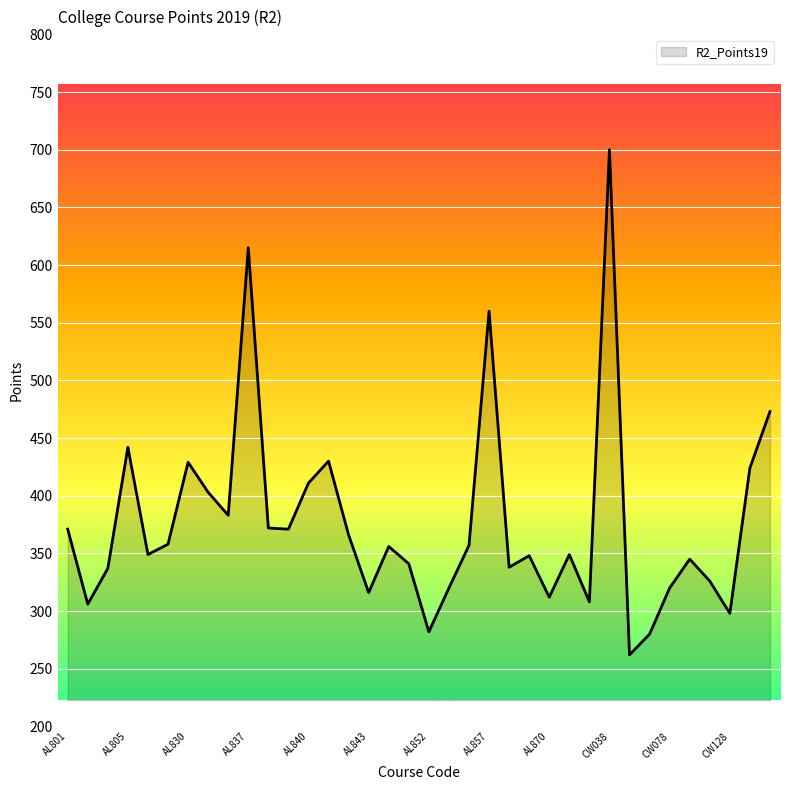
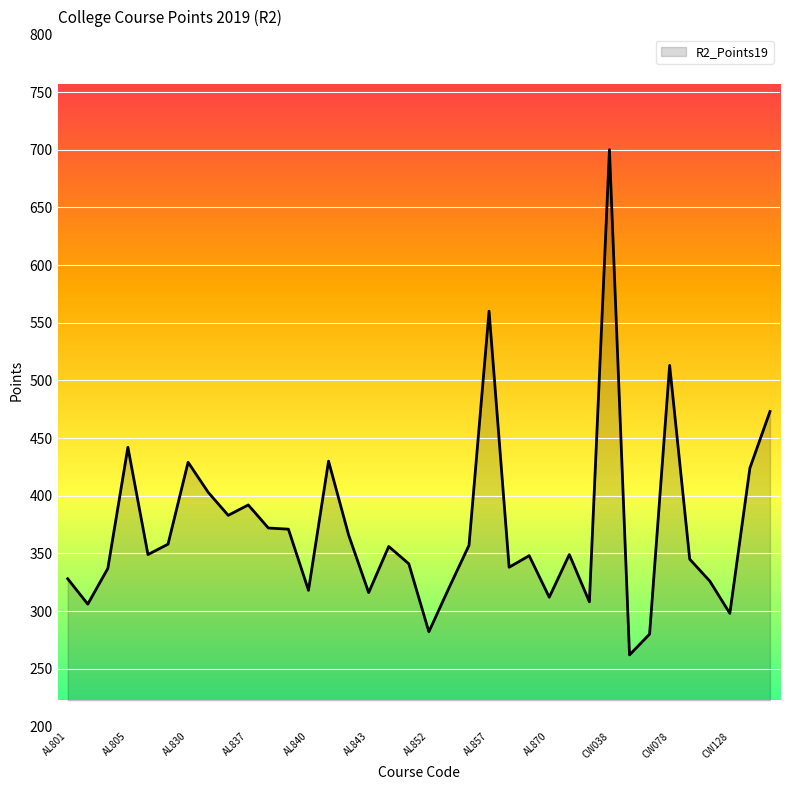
AL801: 371 -> 328
AL837: 615 -> 392
AL840: 411 -> 318
CW078: 320 -> 513
